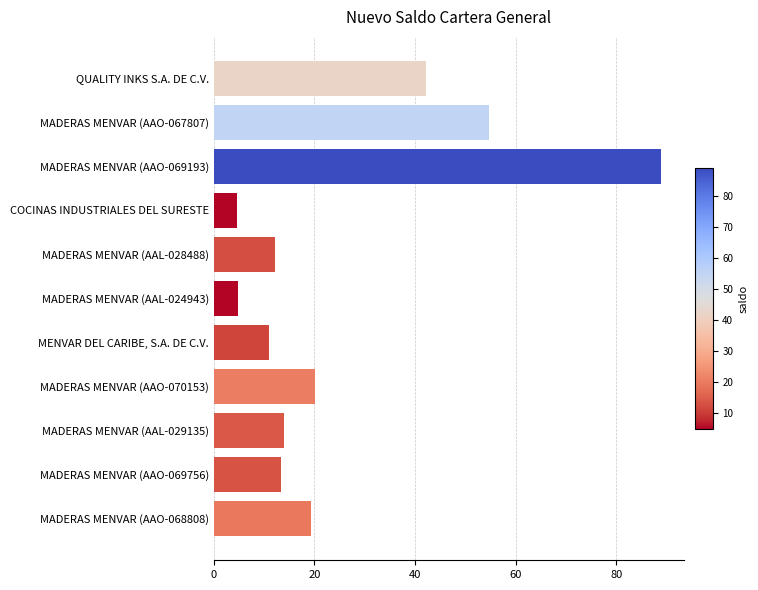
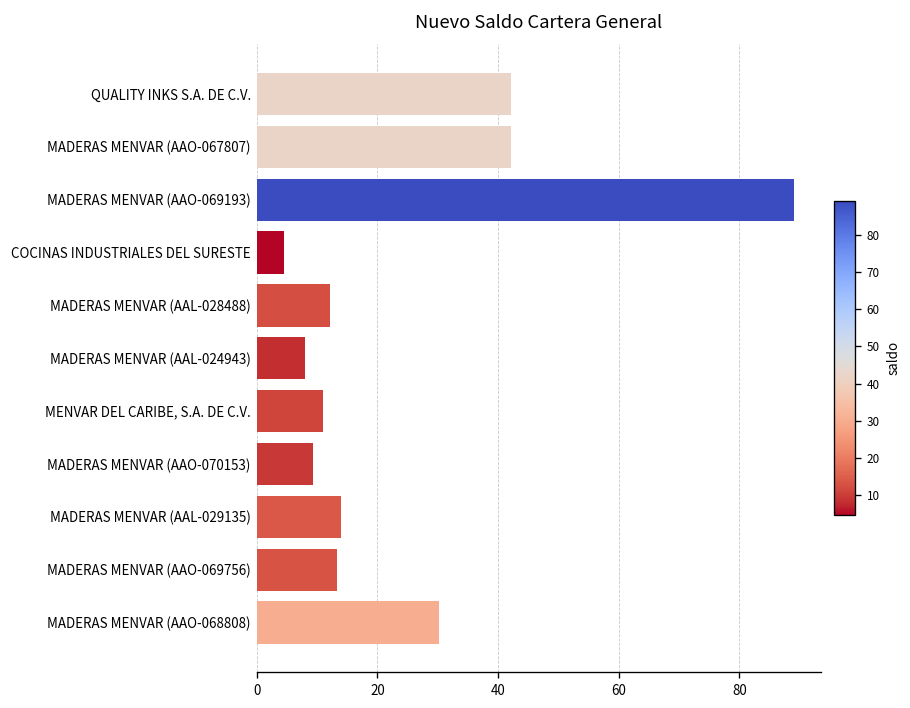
MADERAS MENVAR (AAO-067807): 55 -> 42
MADERAS MENVAR (AAL-024943): 5 -> 8
MADERAS MENVAR (AAO-070153): 20 -> 9
MADERAS MENVAR (AAO-068808): 19 -> 30
